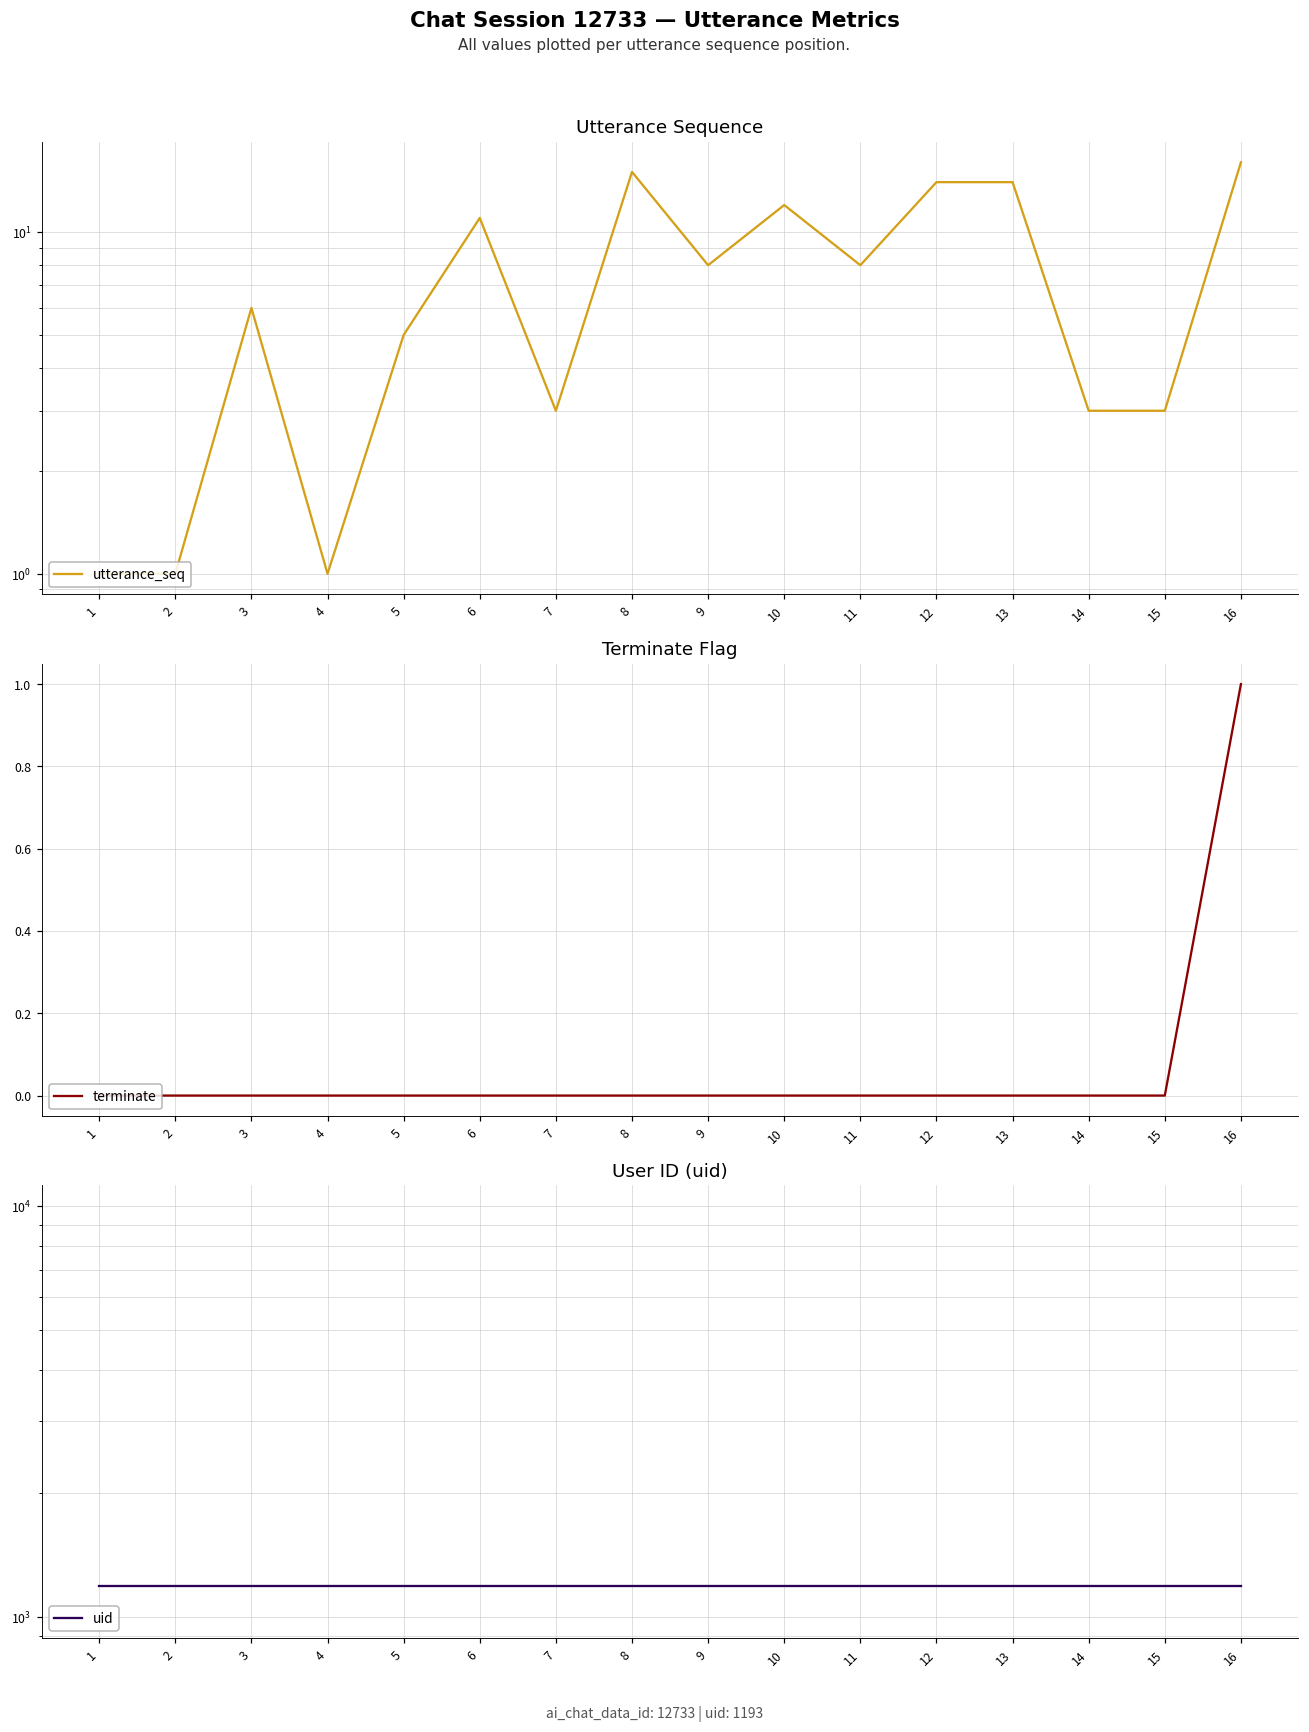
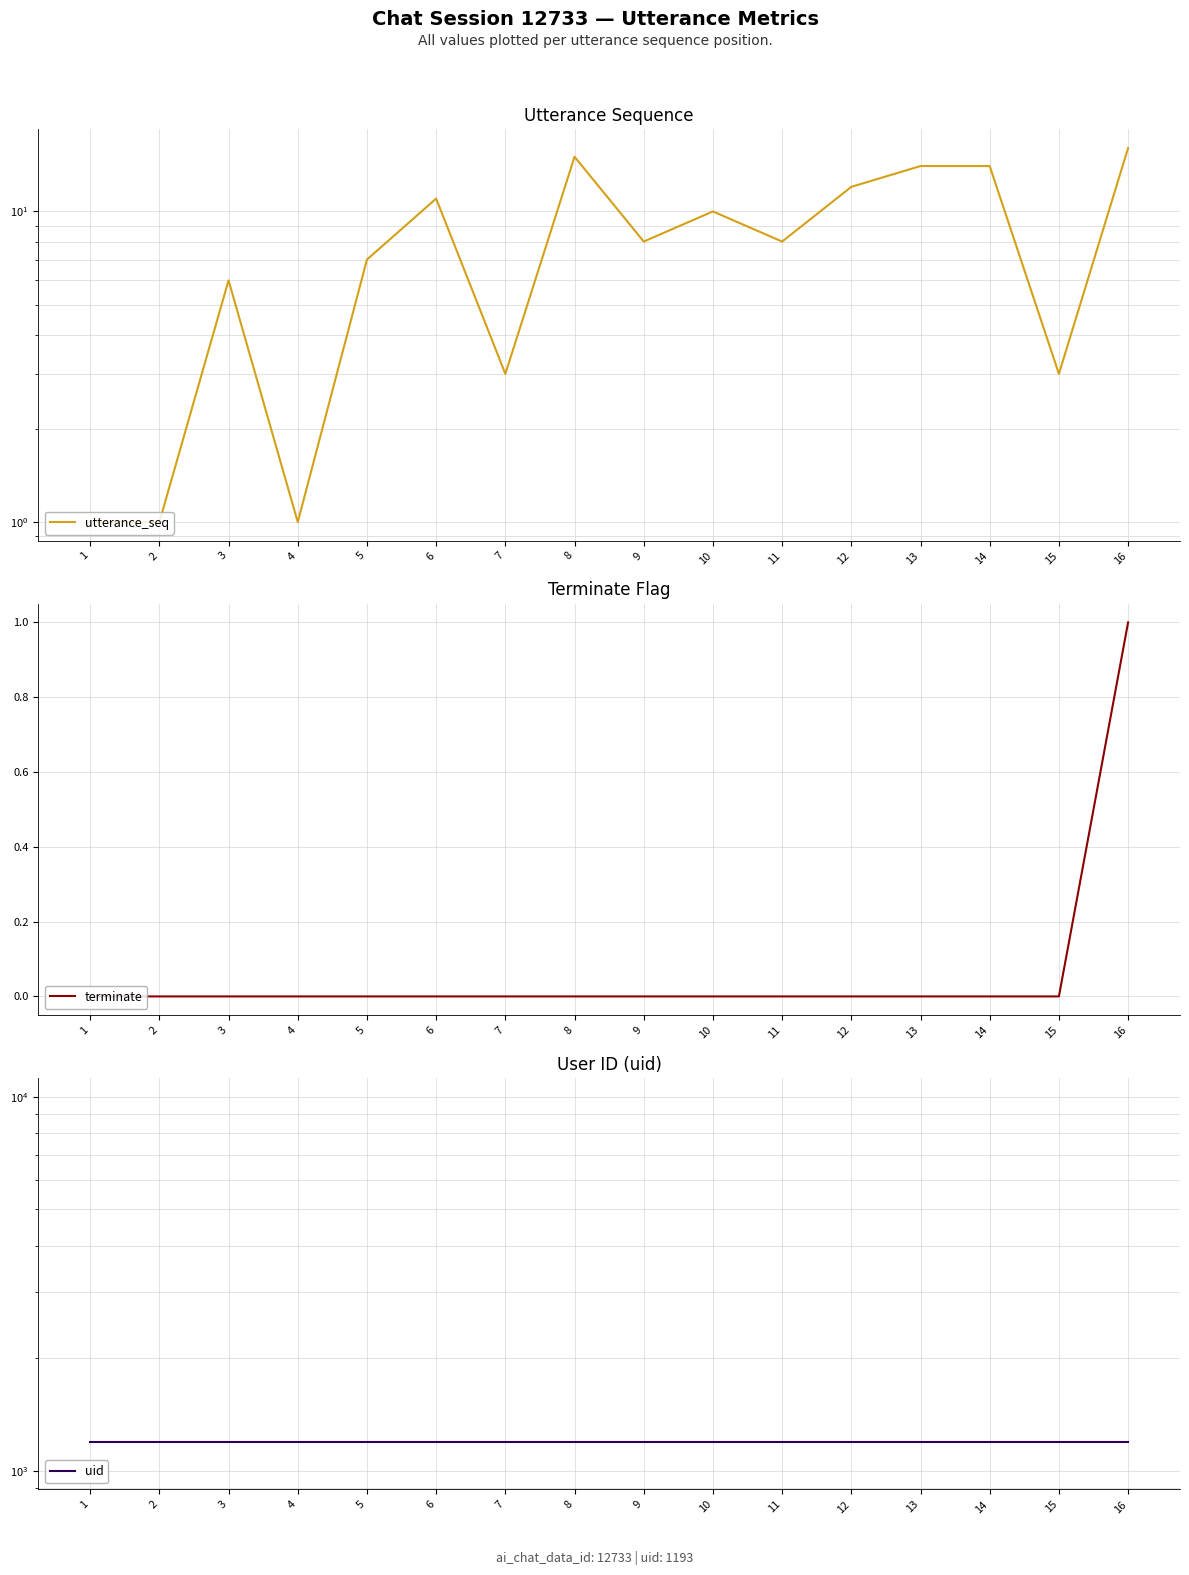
Utterance Sequence, 5: 5 -> 7
Utterance Sequence, 10: 12 -> 10
Utterance Sequence, 12: 14 -> 12
Utterance Sequence, 14: 3 -> 14
